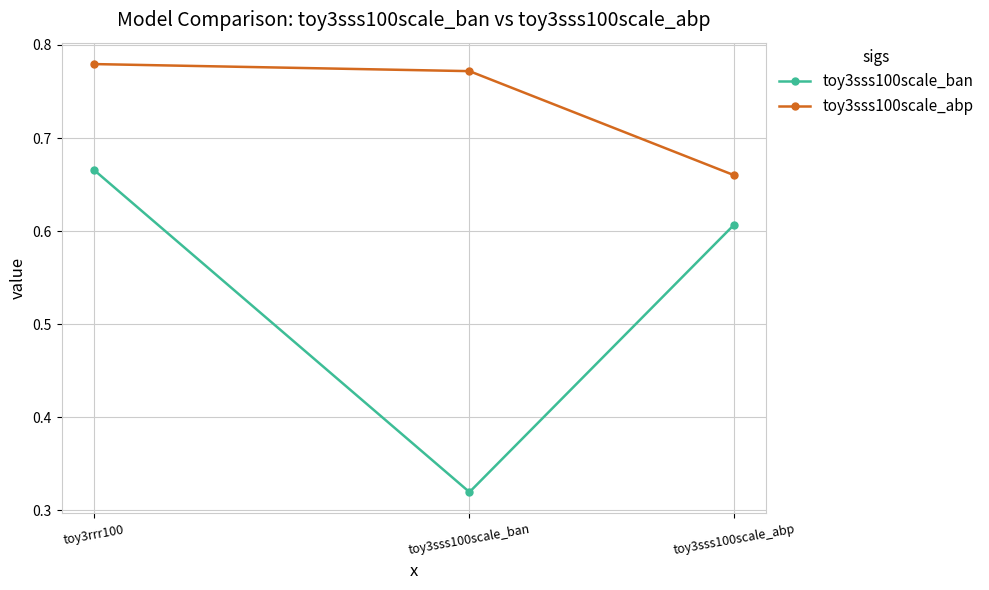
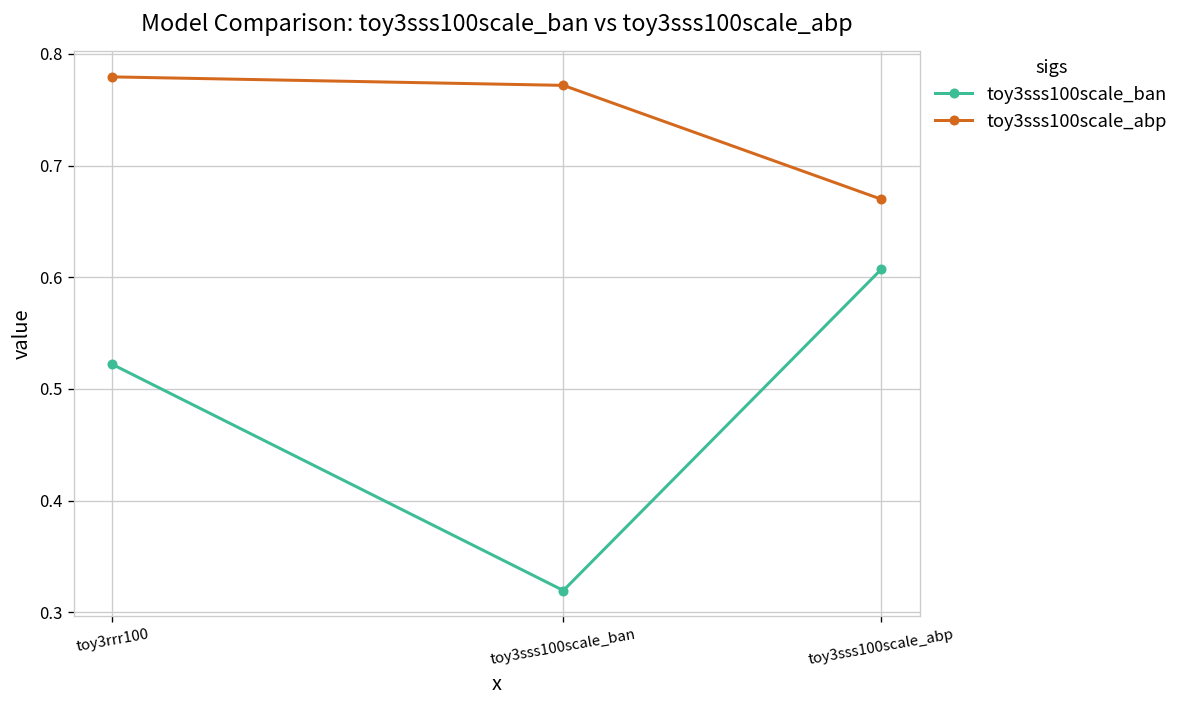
toy3sss100scale_ban, toy3rrr100: 0.67 -> 0.52
toy3sss100scale_abp, toy3sss100scale_abp: 0.66 -> 0.67
